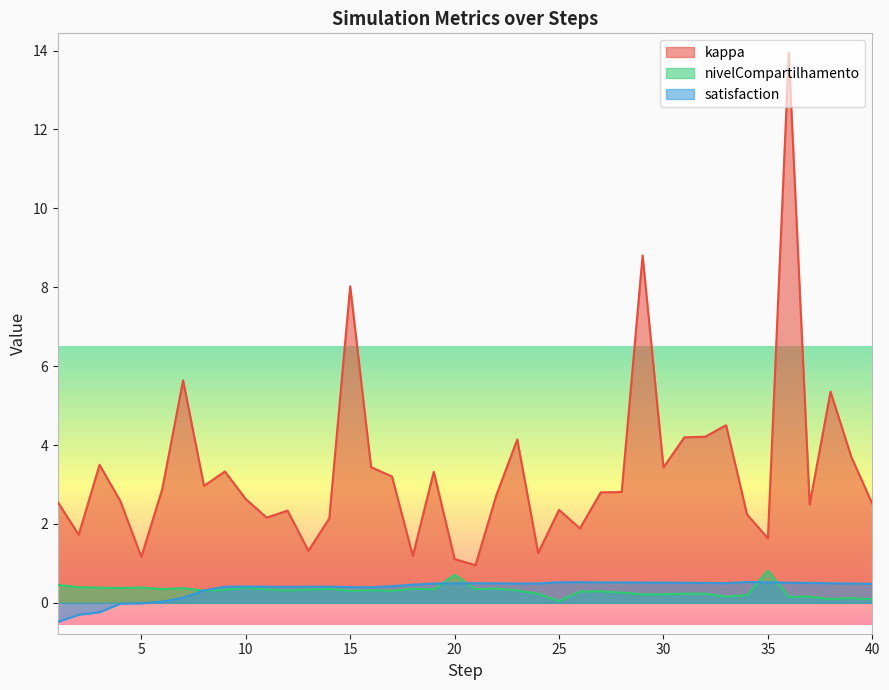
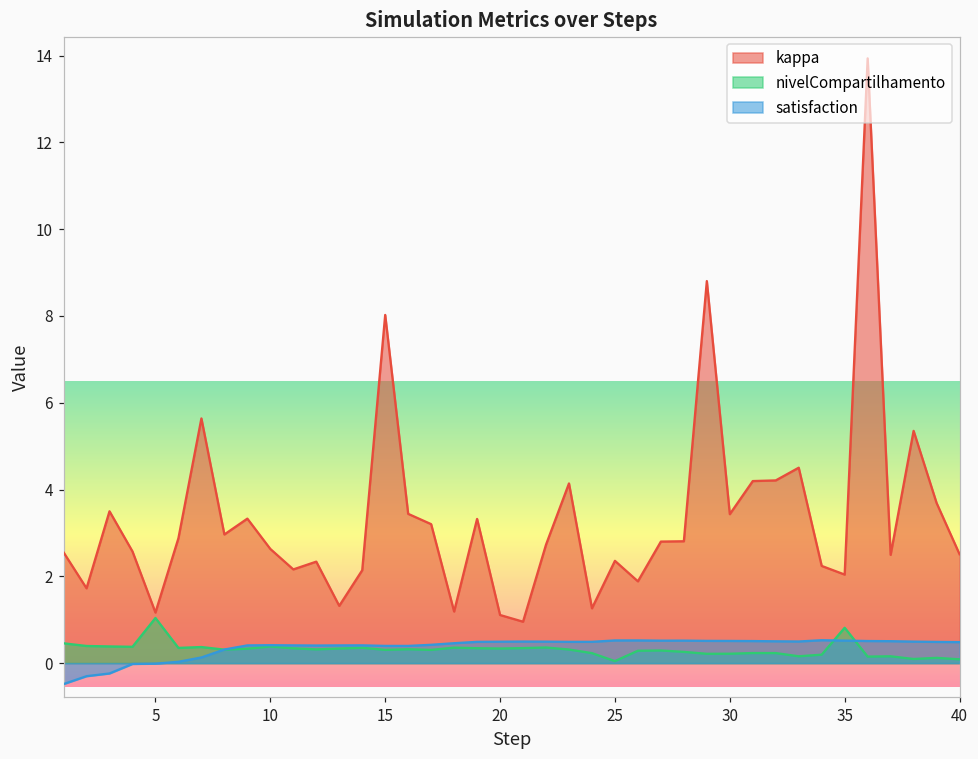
nivelCompartilhamento, 5: 0.4 -> 1.0
nivelCompartilhamento, 20: 0.7 -> 0.3
kappa, 35: 1.6 -> 2.0
